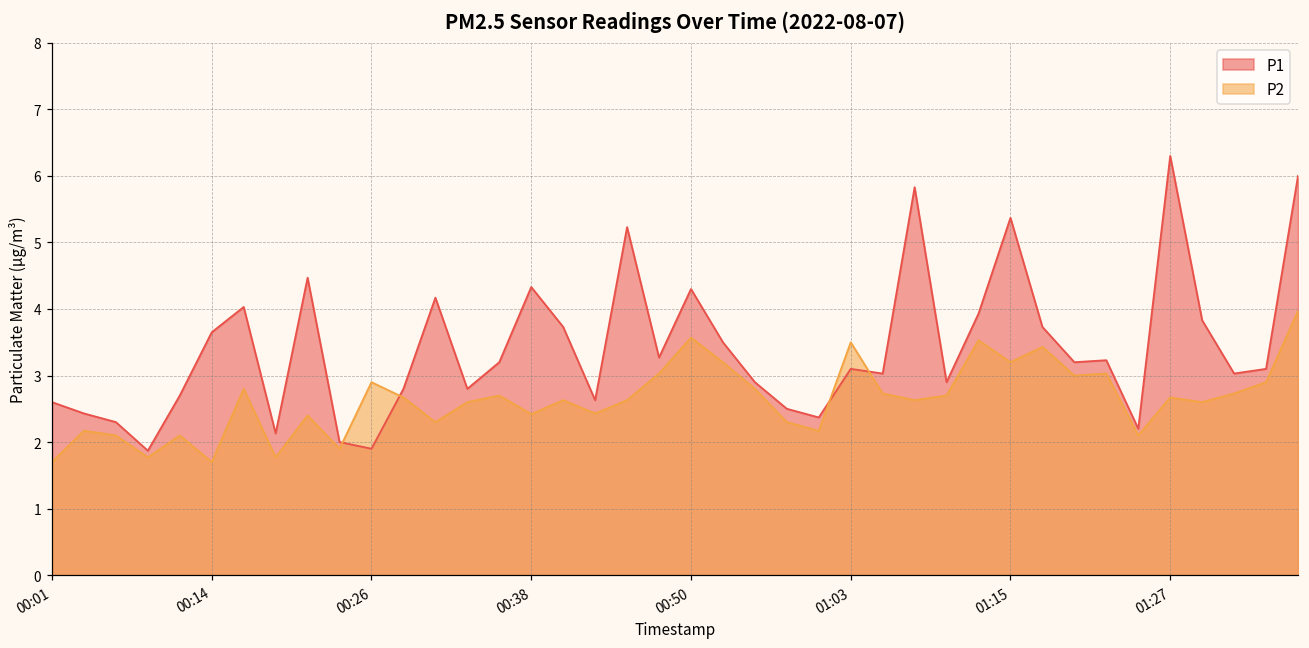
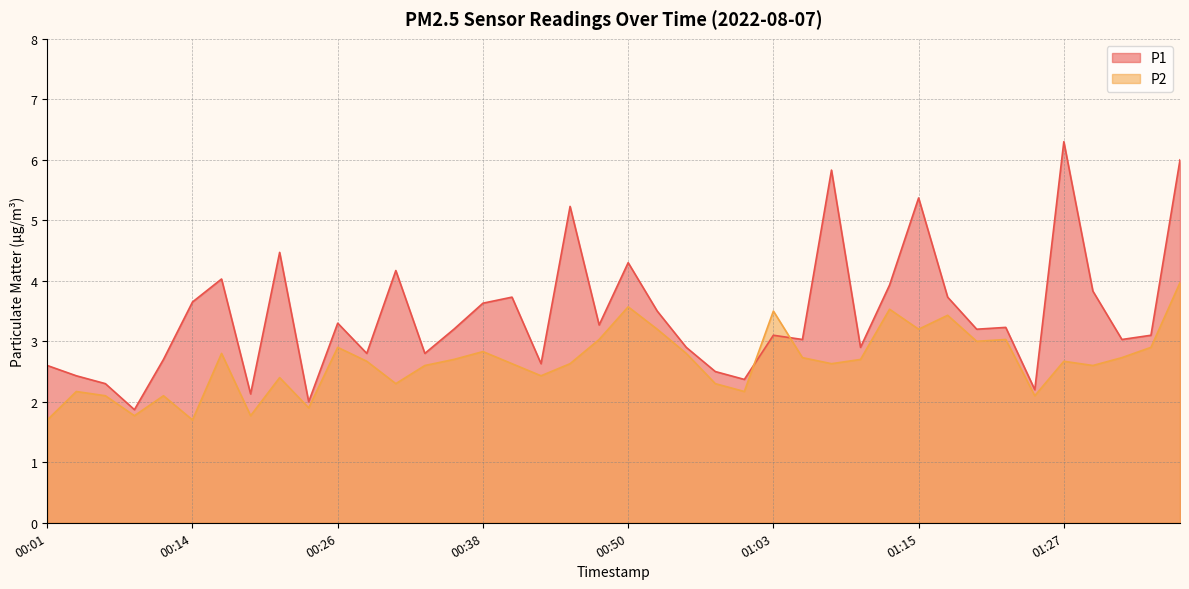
P1, 00:26: 1.9 -> 3.3
P1, 00:38: 4.3 -> 3.6
P2, 00:38: 2.4 -> 2.8
